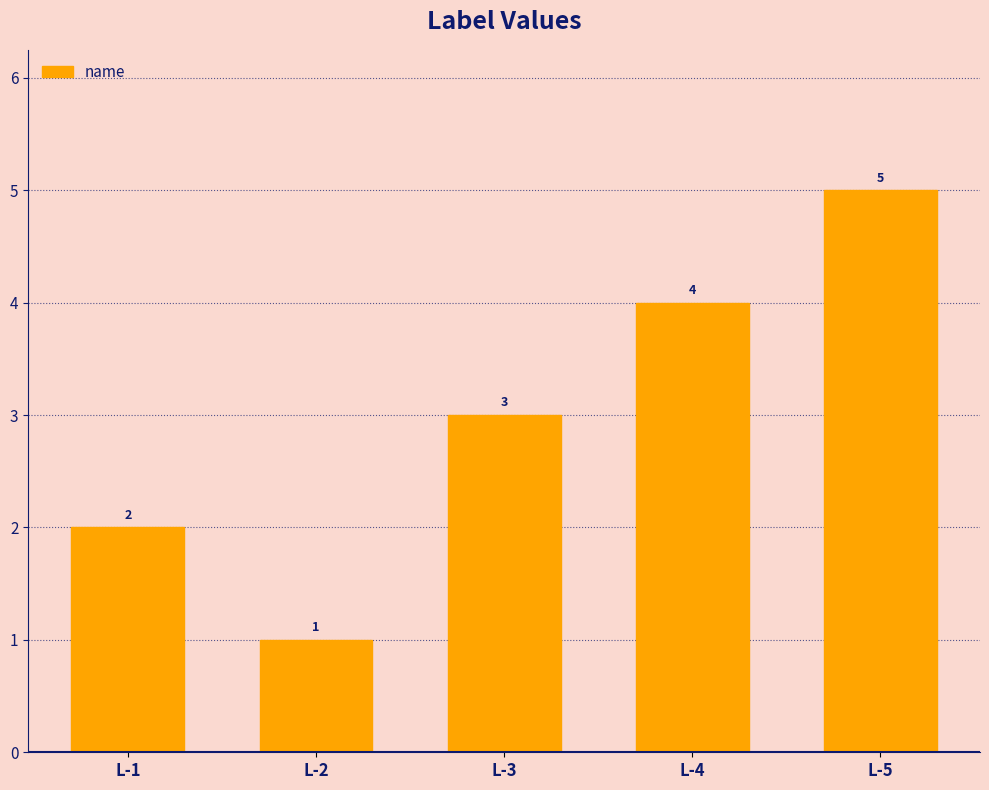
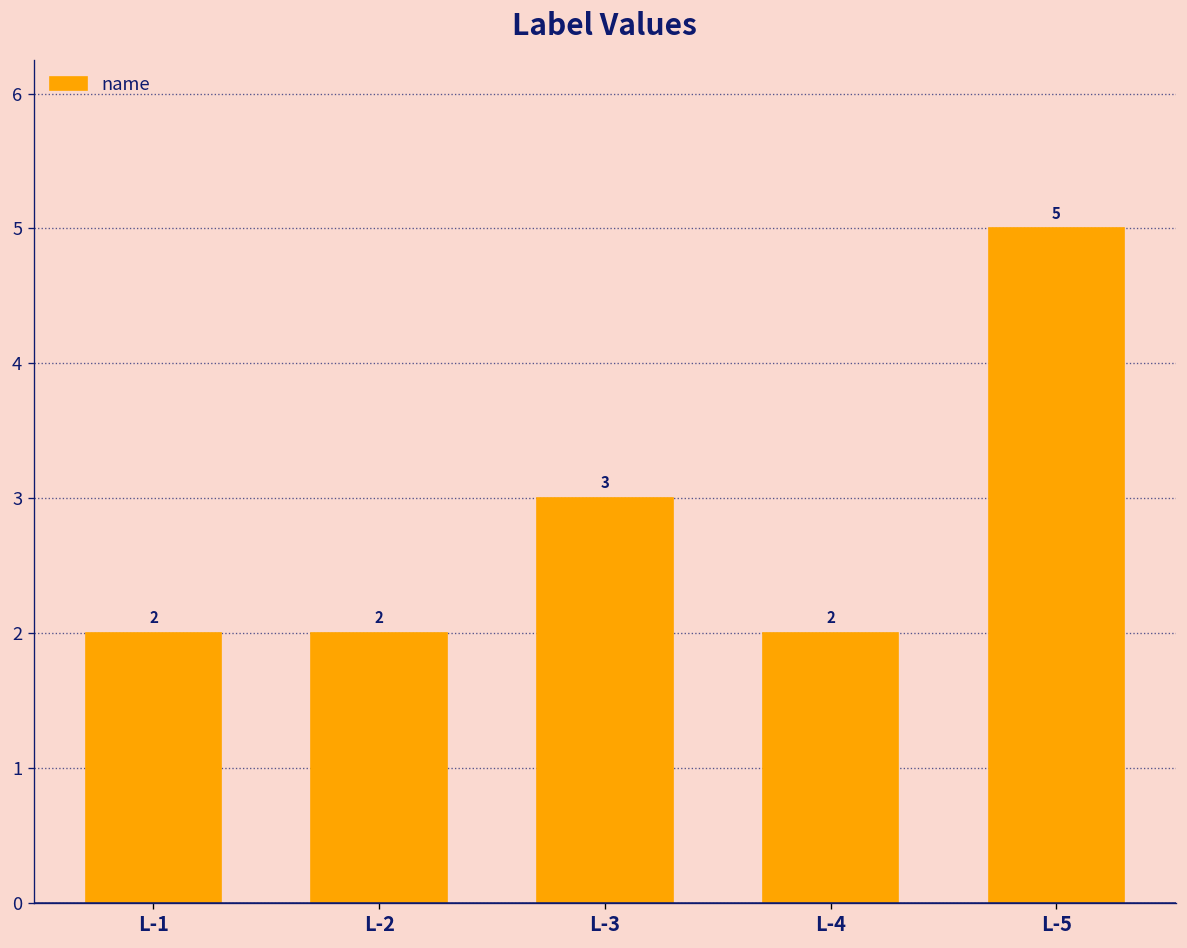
L-2: 1 -> 2
L-4: 4 -> 2
